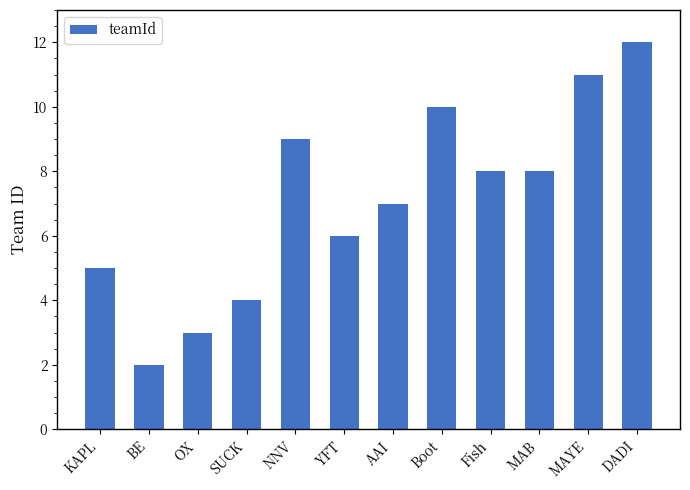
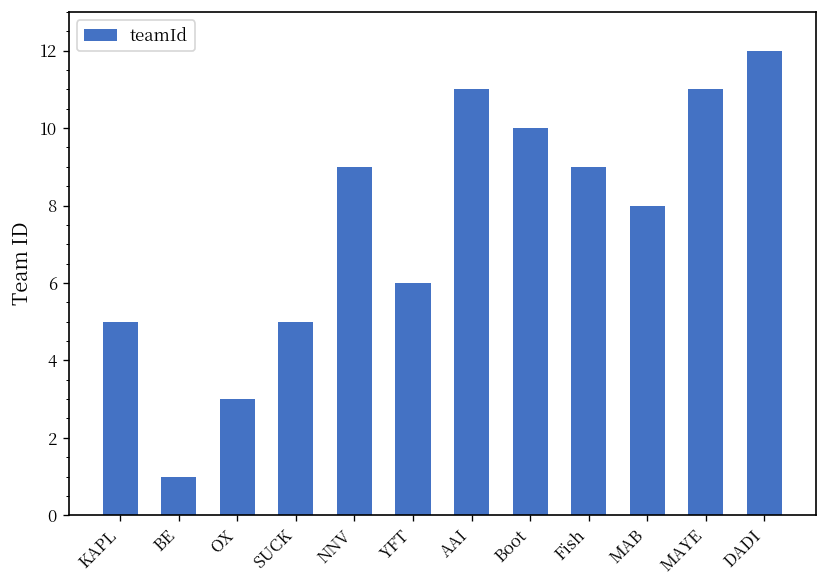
BE: 2 -> 1
SUCK: 4 -> 5
AAI: 7 -> 11
Fish: 8 -> 9
